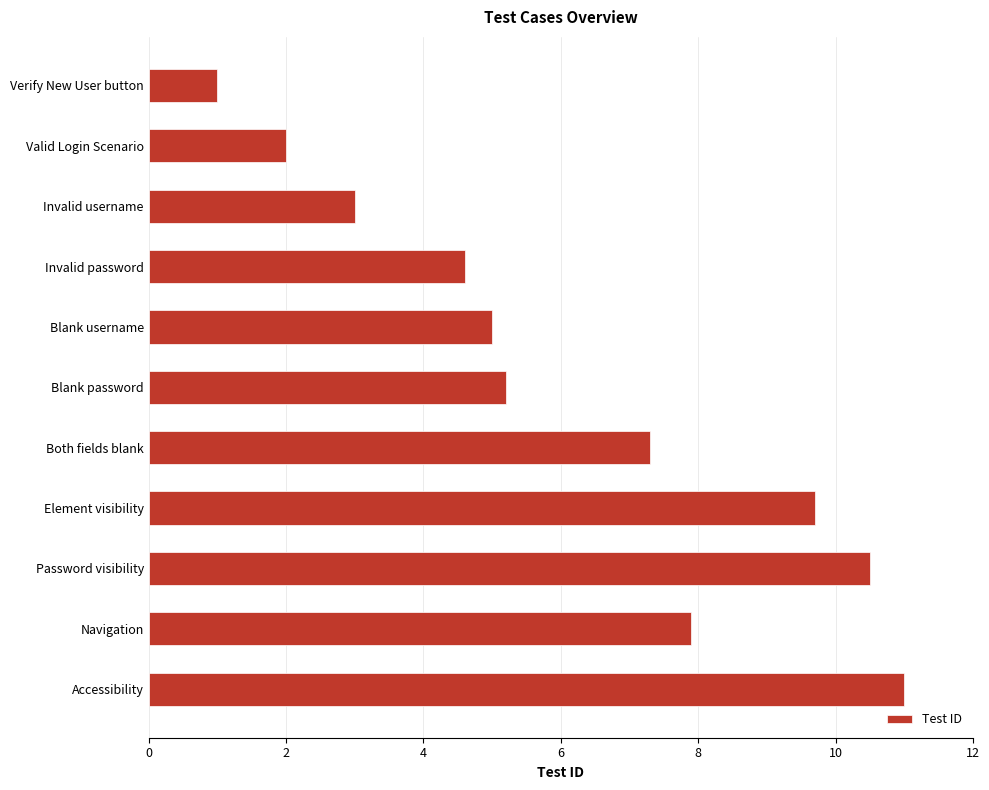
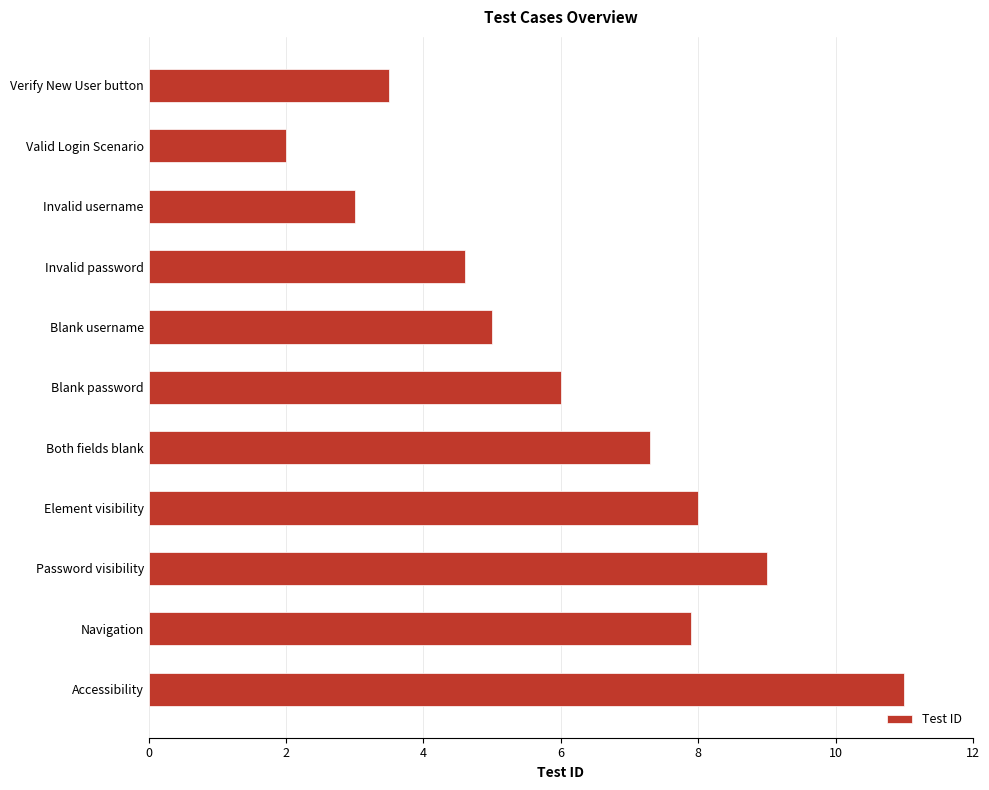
Verify New User button: 1.0 -> 3.5
Blank password: 5.2 -> 6.0
Element visibility: 9.7 -> 8.0
Password visibility: 10.5 -> 9.0
